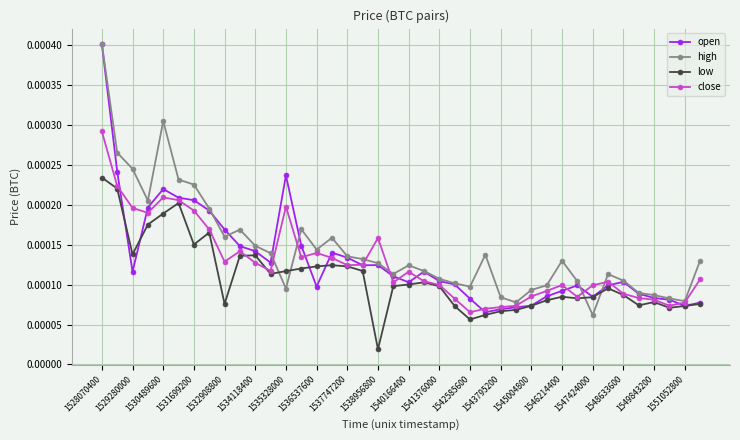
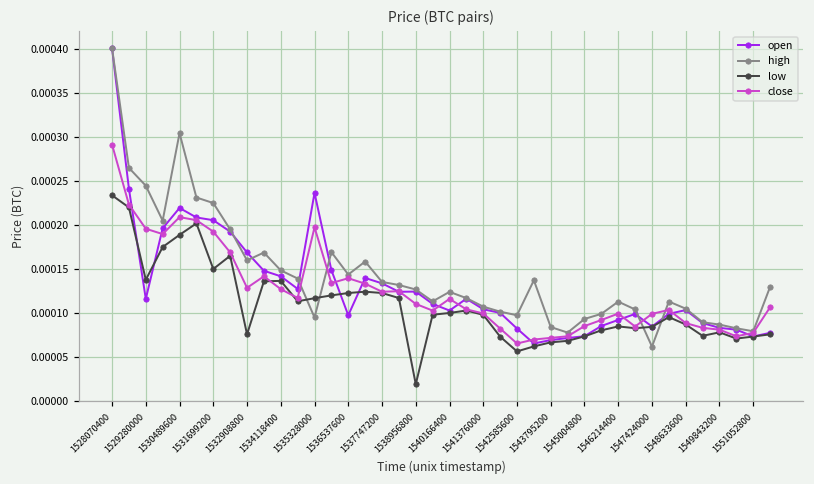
close, 1538956800: 0.00016 -> 0.00011
high, 1546214400: 0.00013 -> 0.00011
